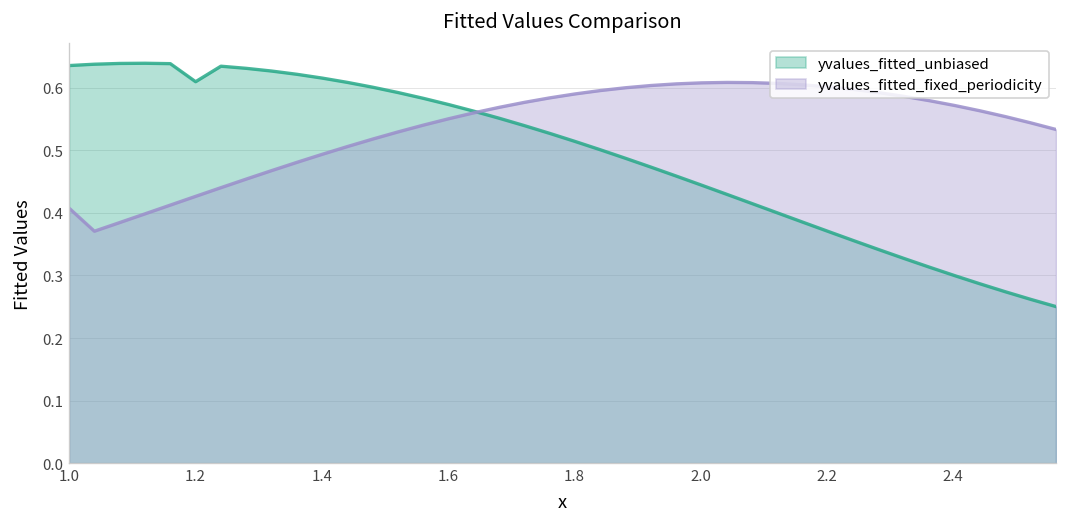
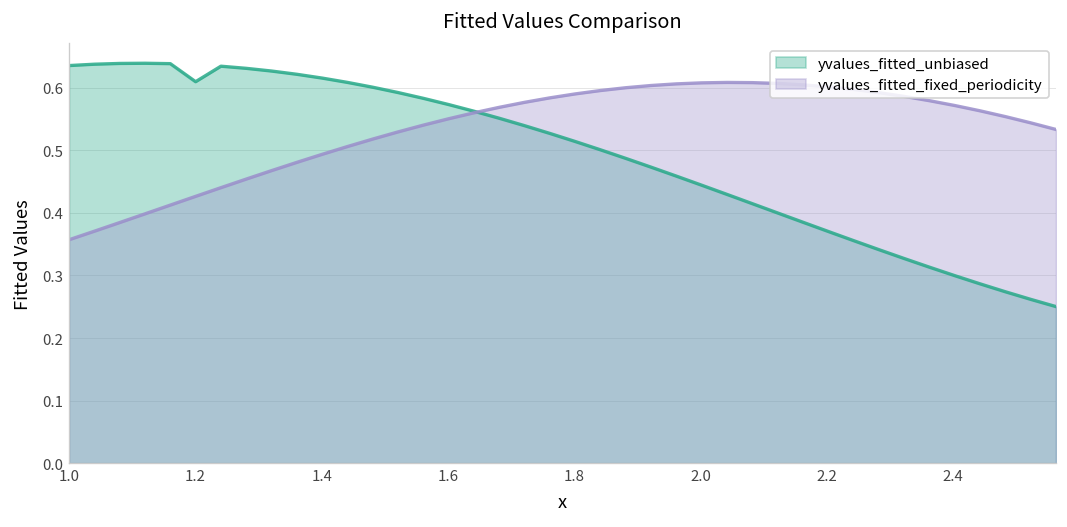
yvalues_fitted_fixed_periodicity, 1.0: 0.41 -> 0.36
